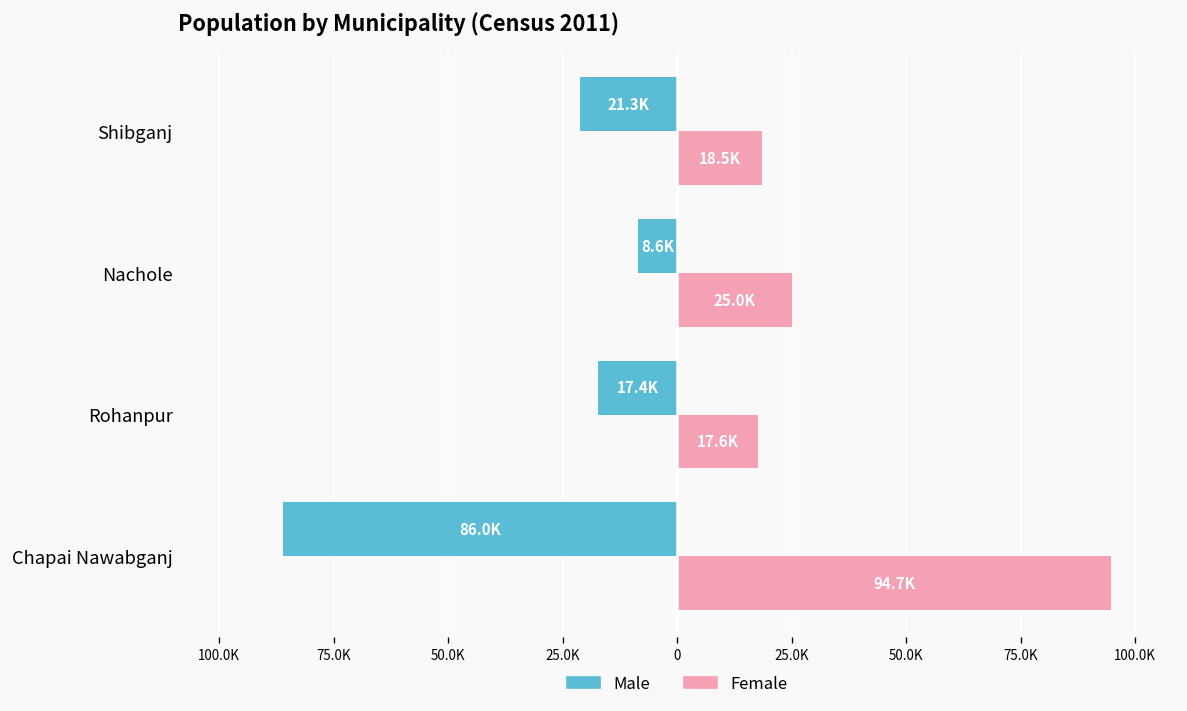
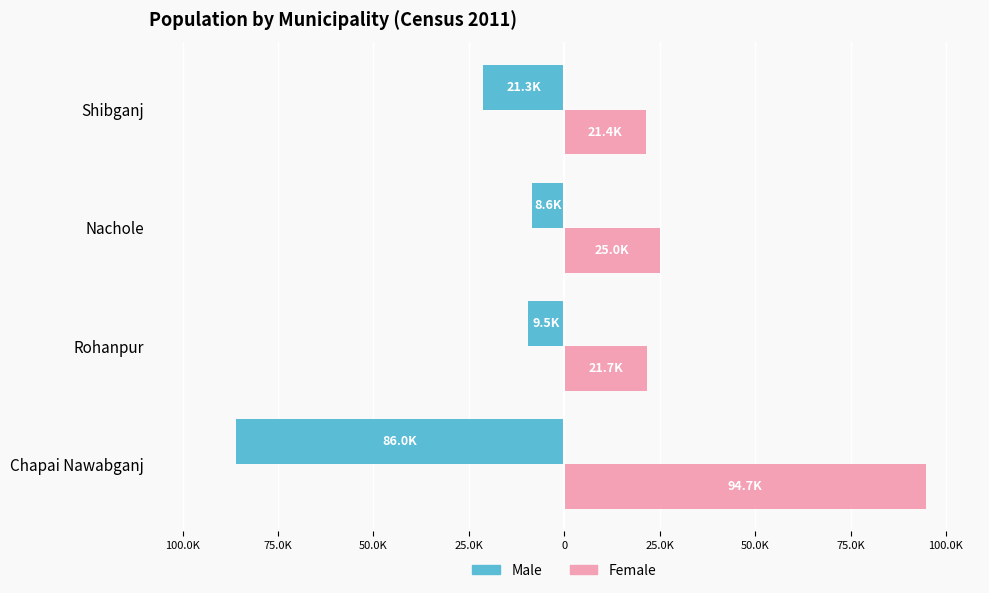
Female, Shibganj: 18.5K -> 21.4K
Male, Rohanpur: 17.4K -> 9.5K
Female, Rohanpur: 17.6K -> 21.7K
